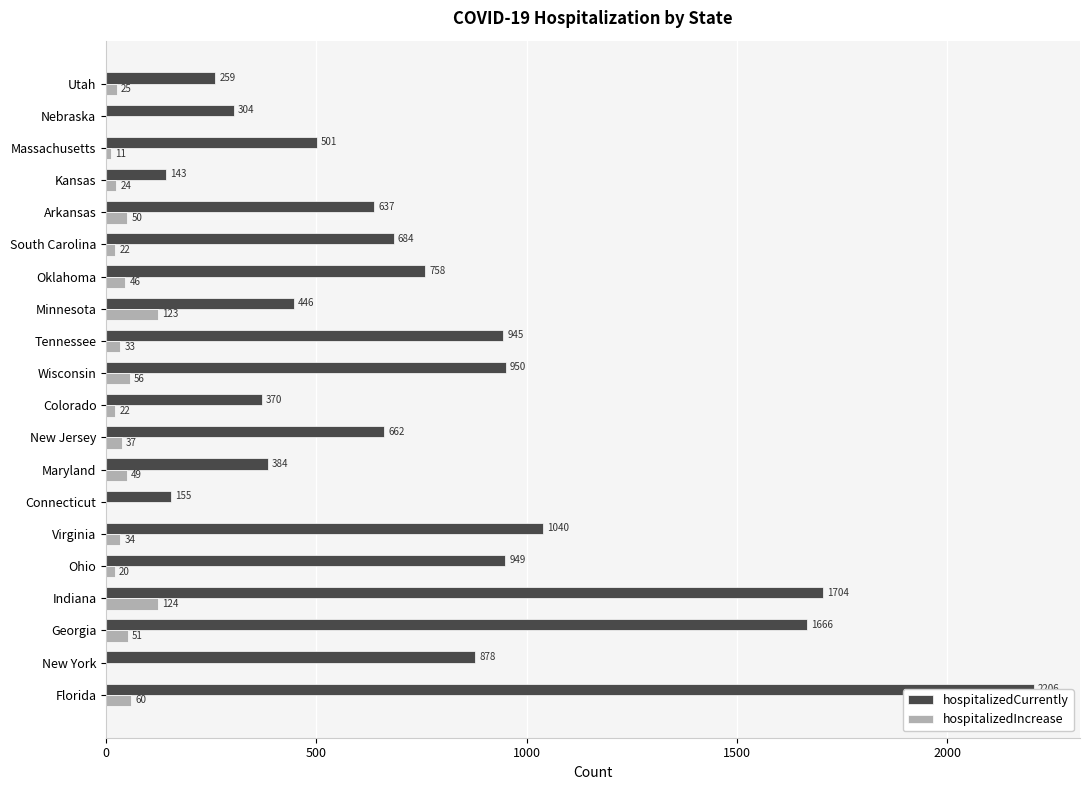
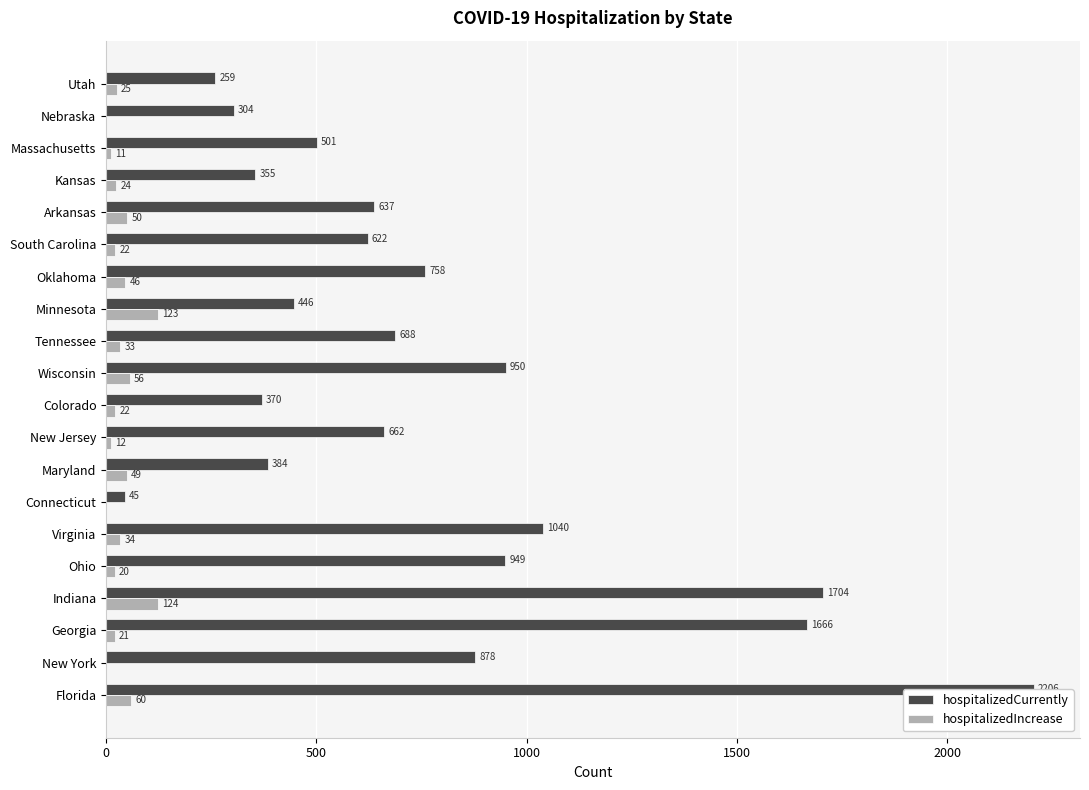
hospitalizedCurrently, Kansas: 143 -> 355
hospitalizedCurrently, South Carolina: 684 -> 622
hospitalizedCurrently, Tennessee: 945 -> 688
hospitalizedIncrease, New Jersey: 37 -> 12
hospitalizedCurrently, Connecticut: 155 -> 45
hospitalizedIncrease, Georgia: 51 -> 21
